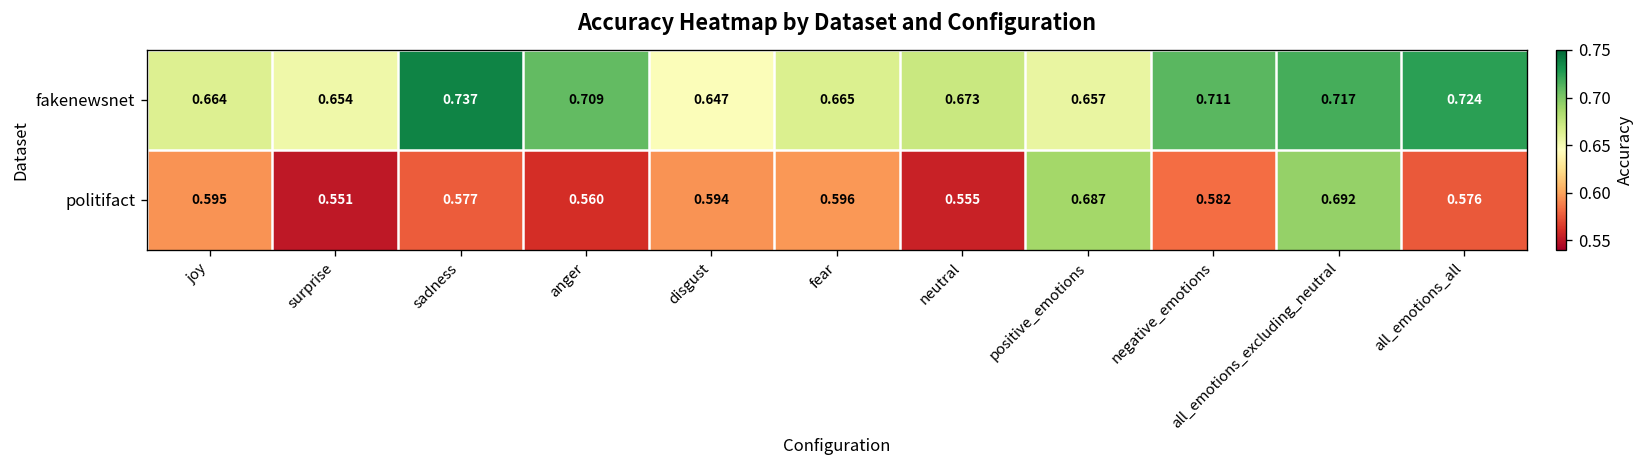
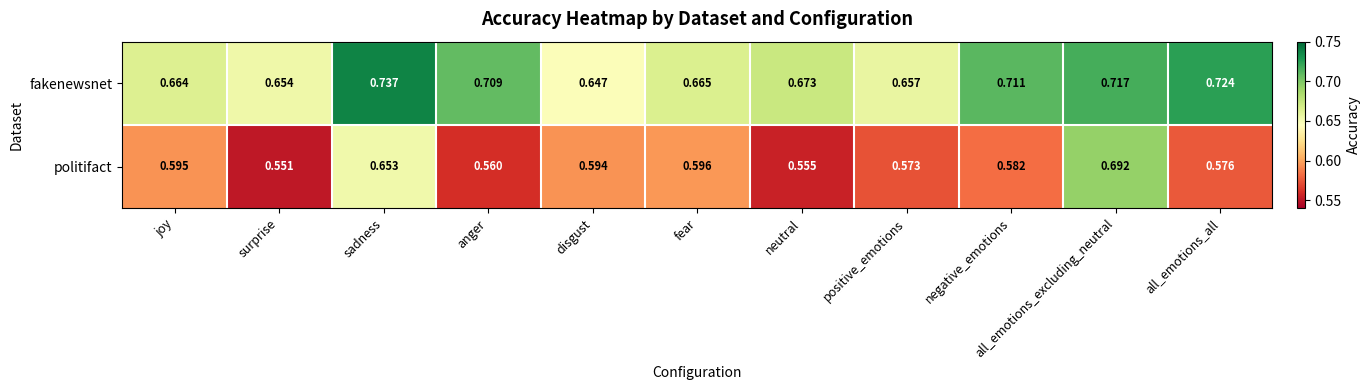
politifact, sadness: 0.577 -> 0.653
politifact, positive_emotions: 0.687 -> 0.573
